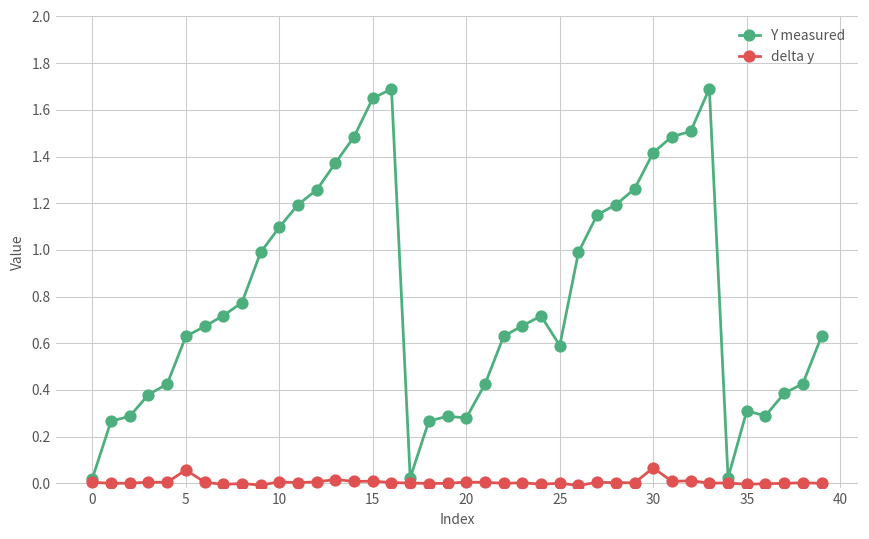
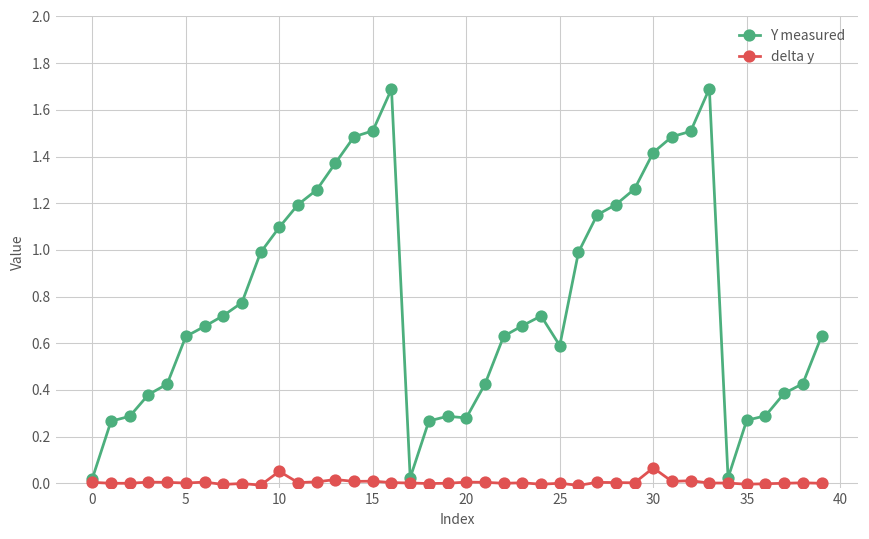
delta y, 5: 0.06 -> 0.00
delta y, 10: 0.01 -> 0.05
Y measured, 15: 1.65 -> 1.51
Y measured, 35: 0.31 -> 0.27
